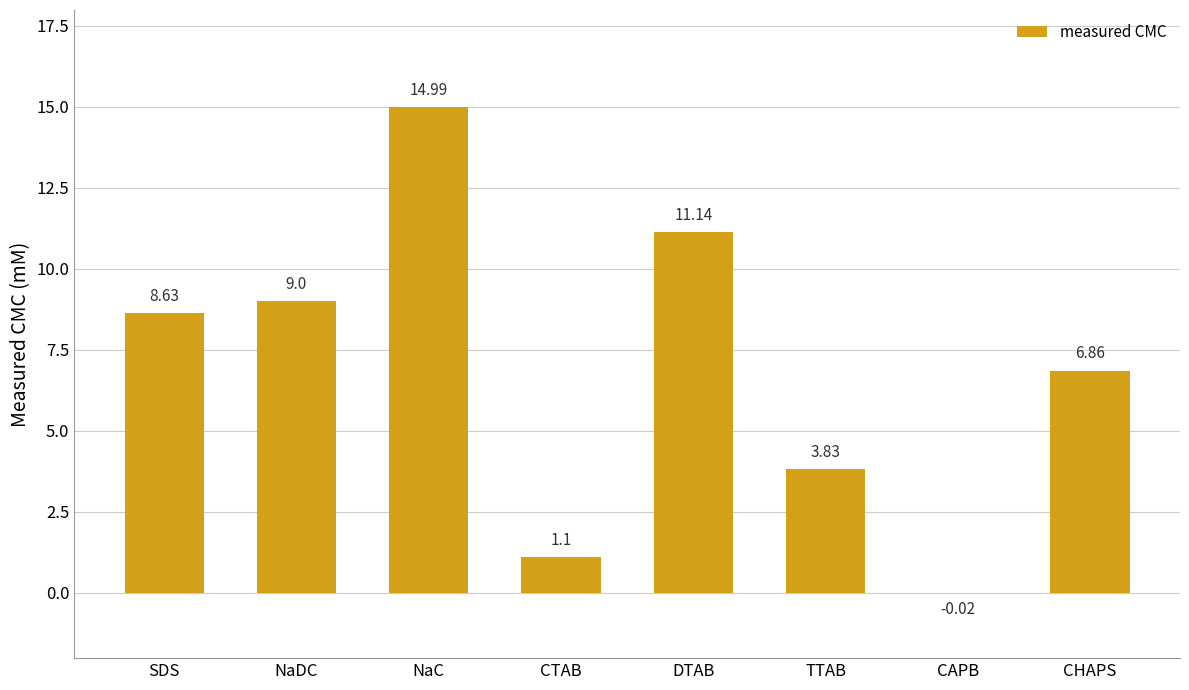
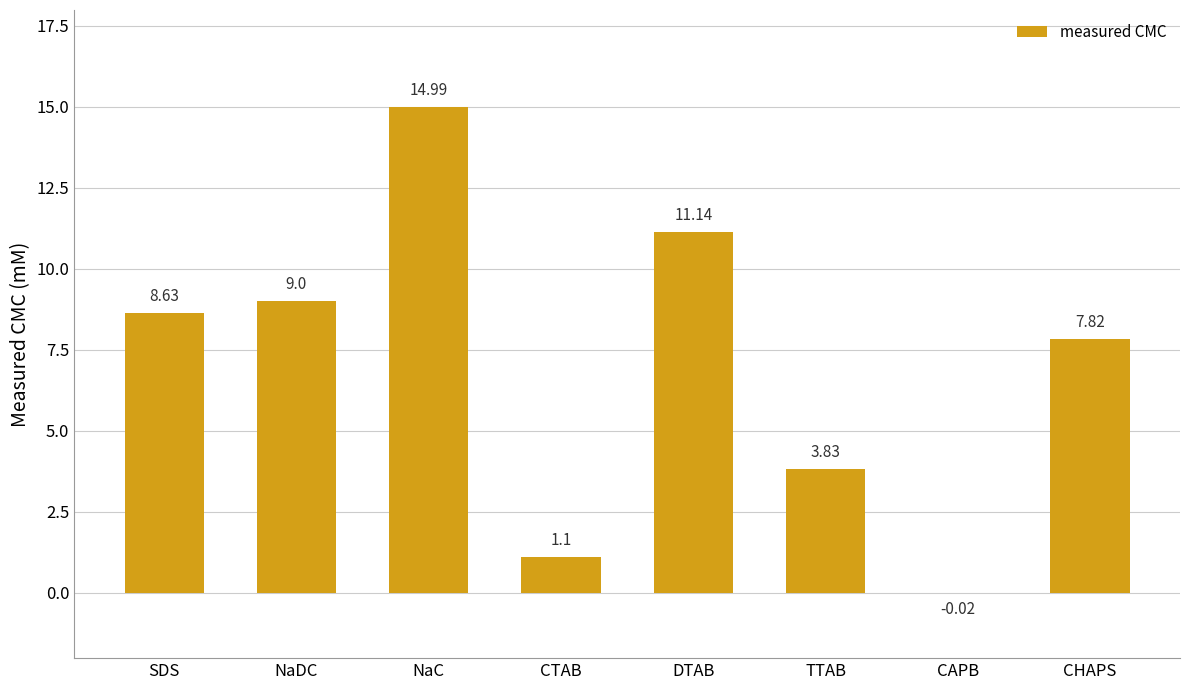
CHAPS: 6.86 -> 7.82
